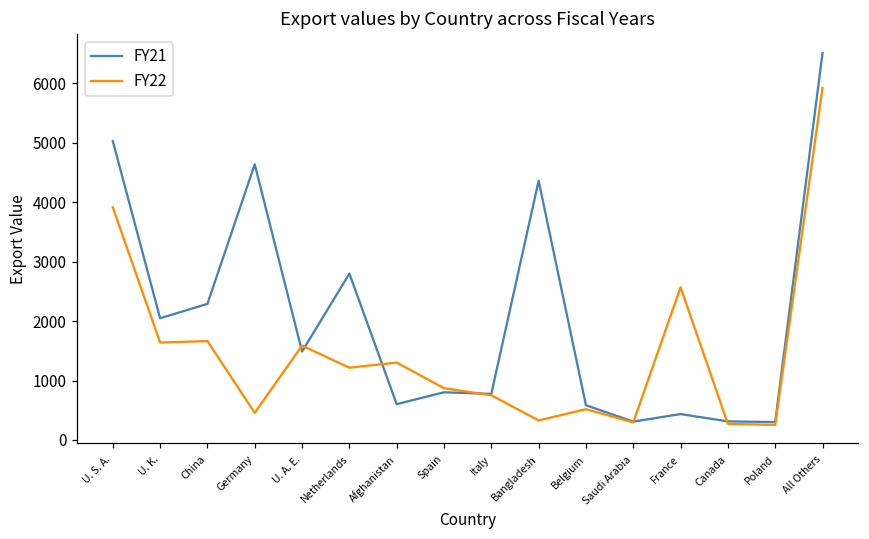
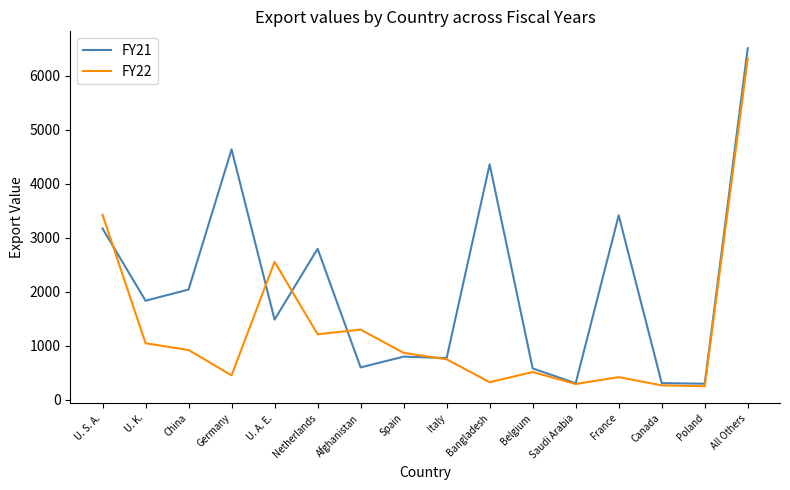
FY21, U. S. A.: 5000 -> 3200
FY22, U. S. A.: 3900 -> 3400
FY21, U. K.: 2000 -> 1800
FY22, U. K.: 1600 -> 1100
FY21, China: 2300 -> 2000
FY22, China: 1700 -> 900
FY22, U. A. E.: 1600 -> 2600
FY21, France: 400 -> 3400
FY22, France: 2600 -> 400
FY22, All Others: 5900 -> 6300
